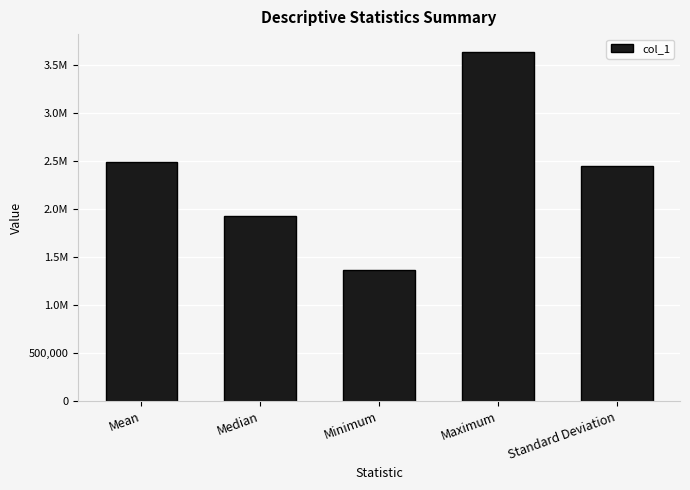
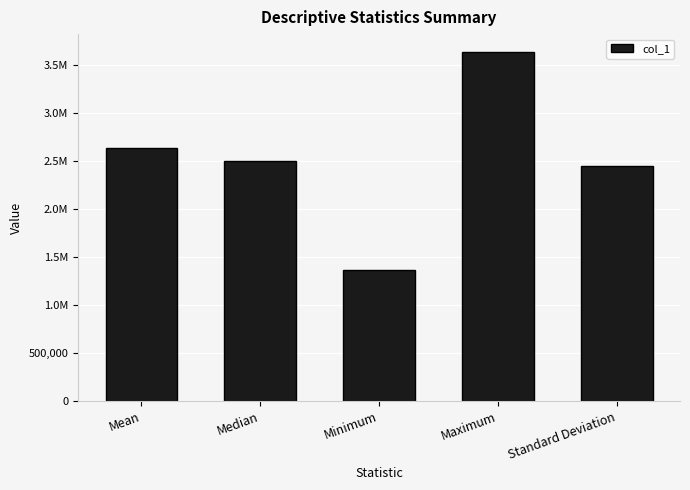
Mean: 2,500,000 -> 2,600,000
Median: 1,900,000 -> 2,500,000
